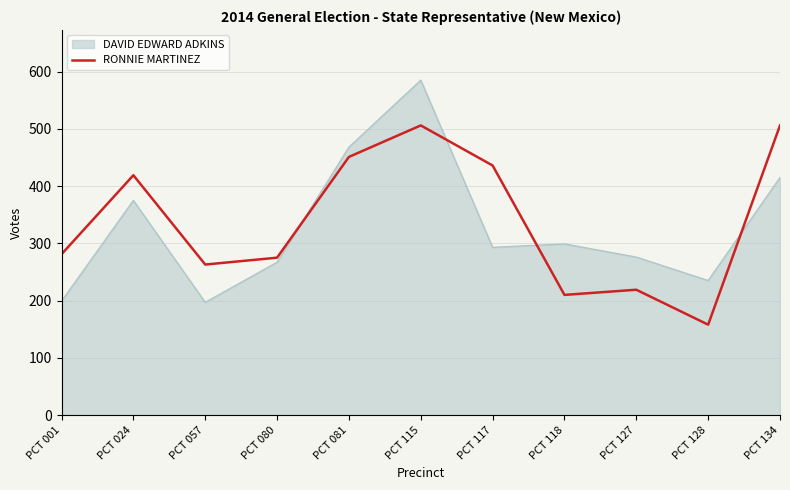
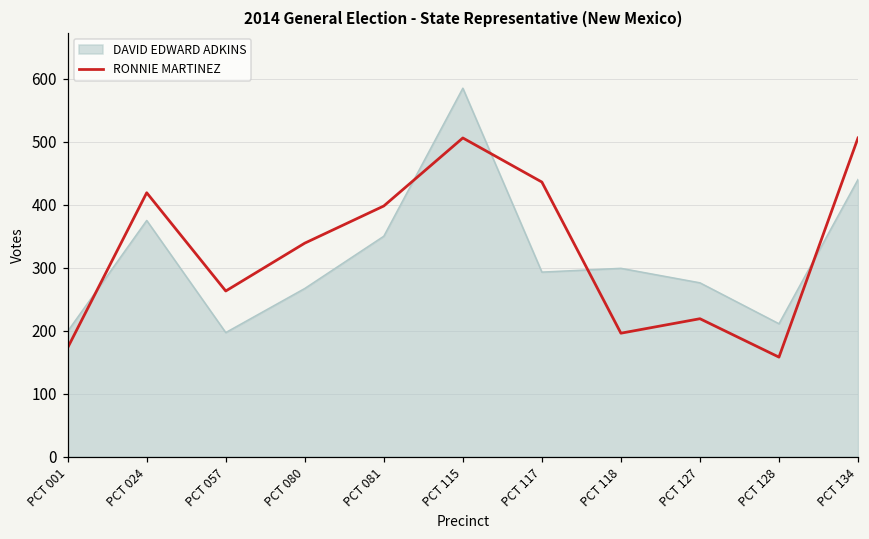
RONNIE MARTINEZ, PCT 001: 280 -> 170
RONNIE MARTINEZ, PCT 080: 280 -> 340
DAVID EDWARD ADKINS, PCT 081: 470 -> 350
RONNIE MARTINEZ, PCT 081: 450 -> 400
RONNIE MARTINEZ, PCT 118: 210 -> 200
DAVID EDWARD ADKINS, PCT 128: 240 -> 210
DAVID EDWARD ADKINS, PCT 134: 420 -> 440
